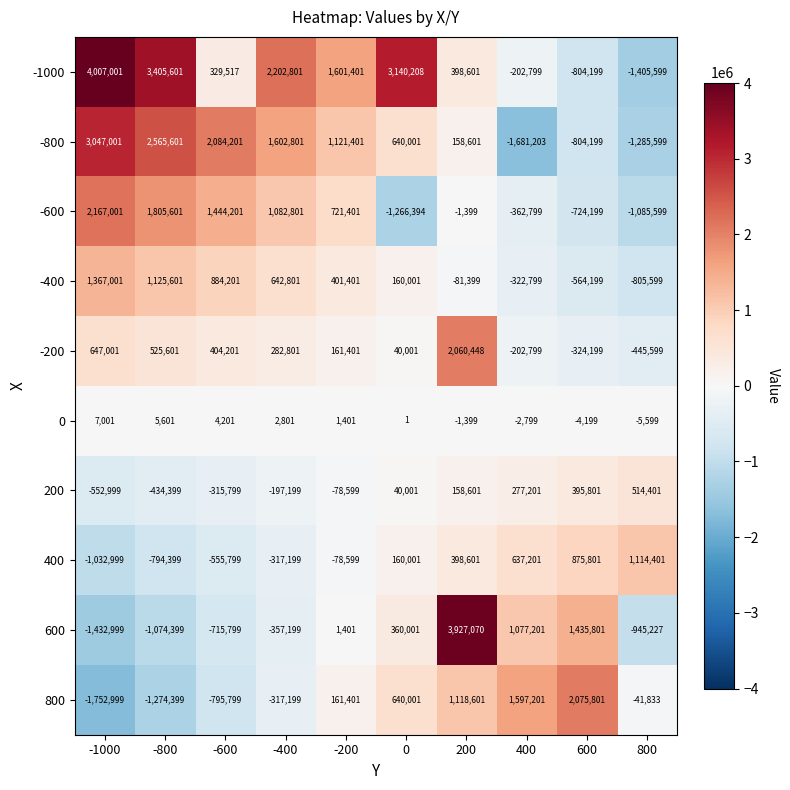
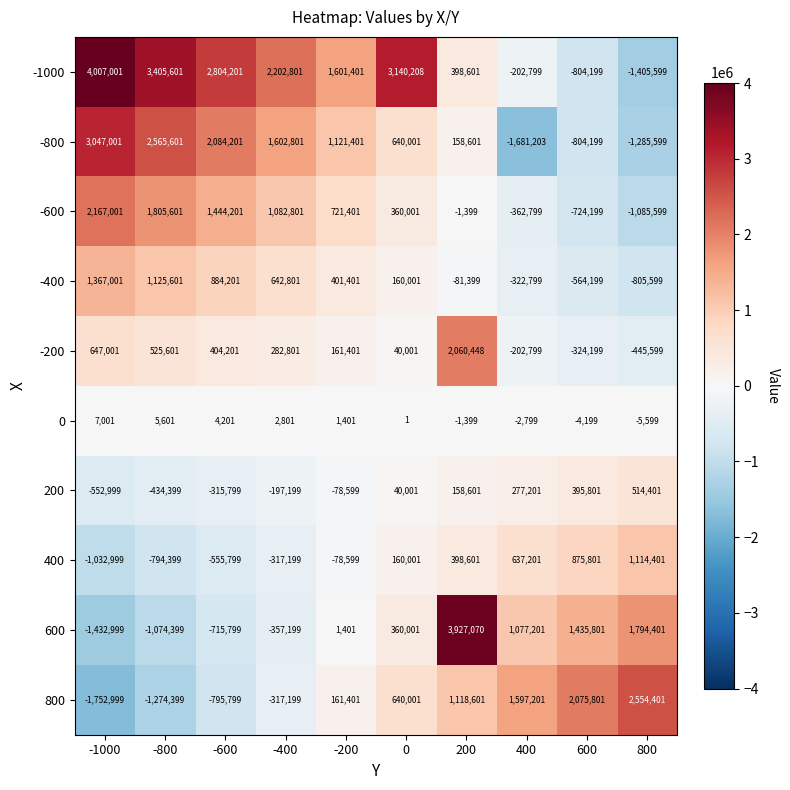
-1000, -600: 329,517 -> 2,804,201
-600, 0: -1,266,394 -> 360,001
600, 800: -945,227 -> 1,794,401
800, 800: -41,833 -> 2,554,401
